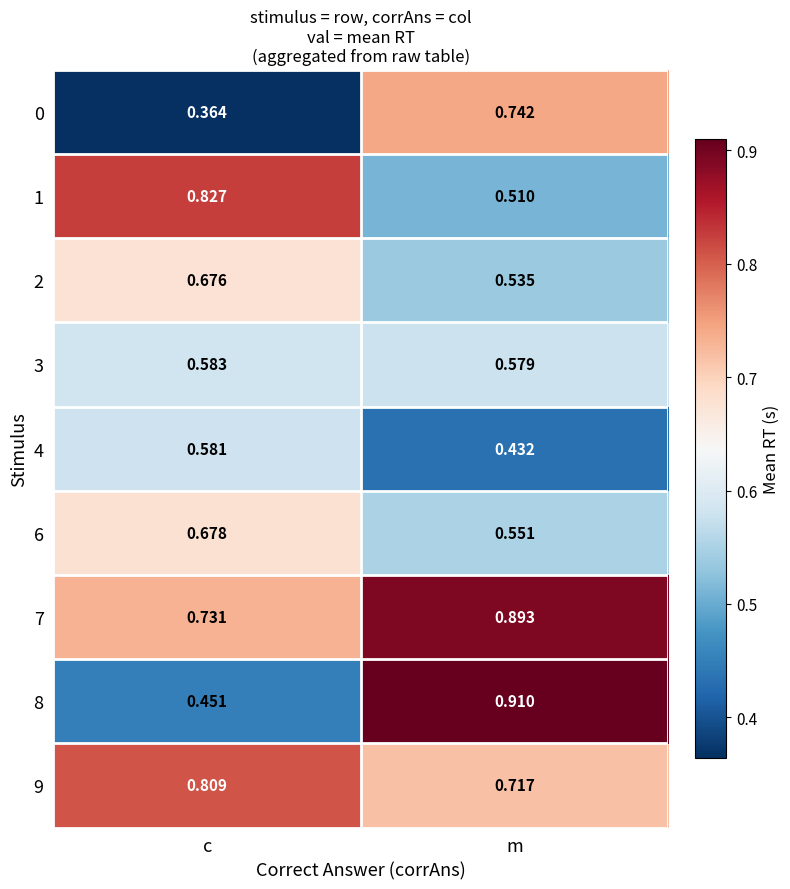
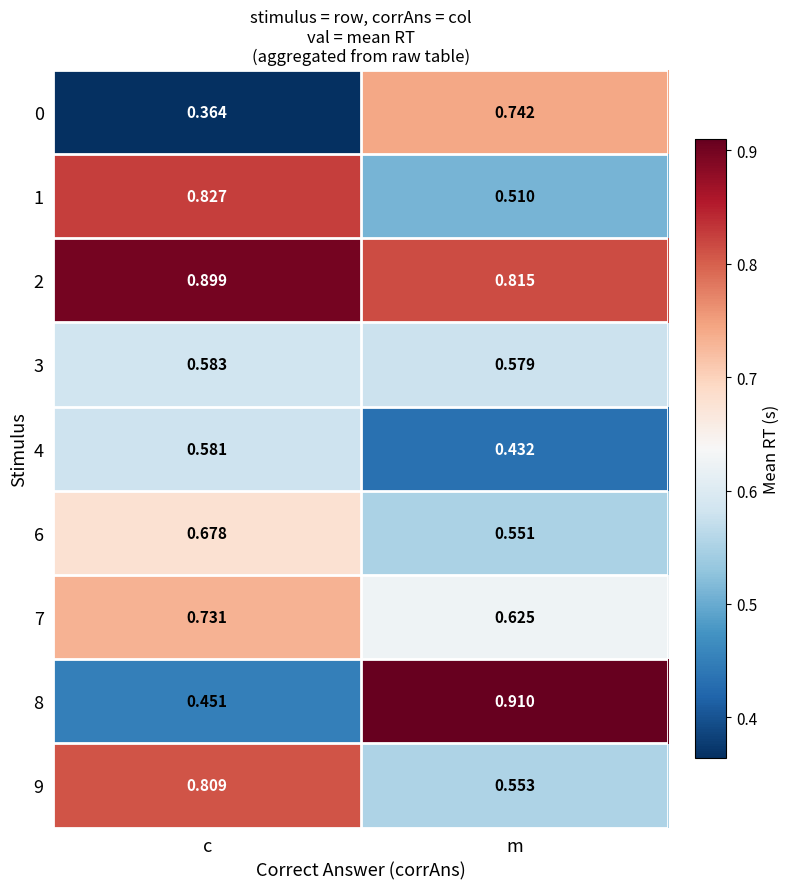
2, c: 0.676 -> 0.899
2, m: 0.535 -> 0.815
7, m: 0.893 -> 0.625
9, m: 0.717 -> 0.553
